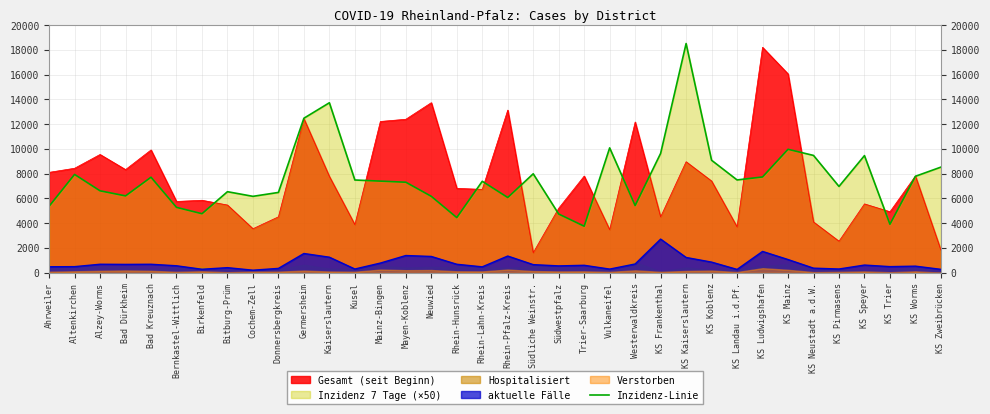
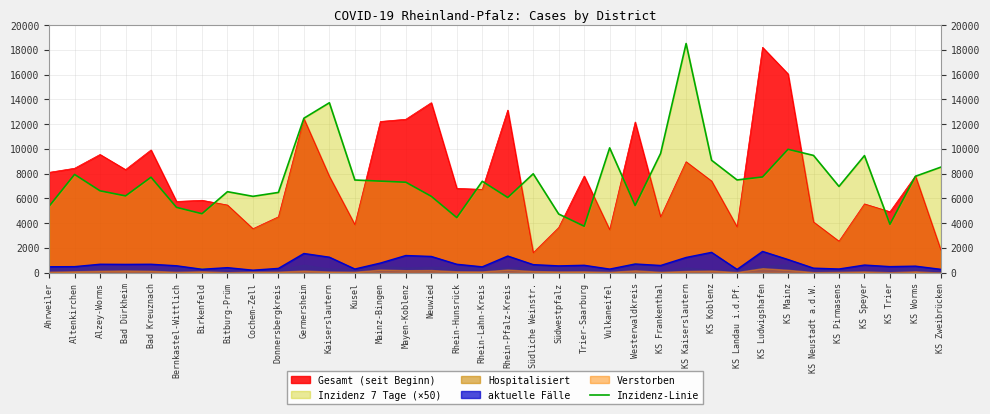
Gesamt (seit Beginn), Südwestpfalz: 5200 -> 3600
aktuelle Fälle, KS Frankenthal: 2700 -> 600
aktuelle Fälle, KS Koblenz: 900 -> 1600
